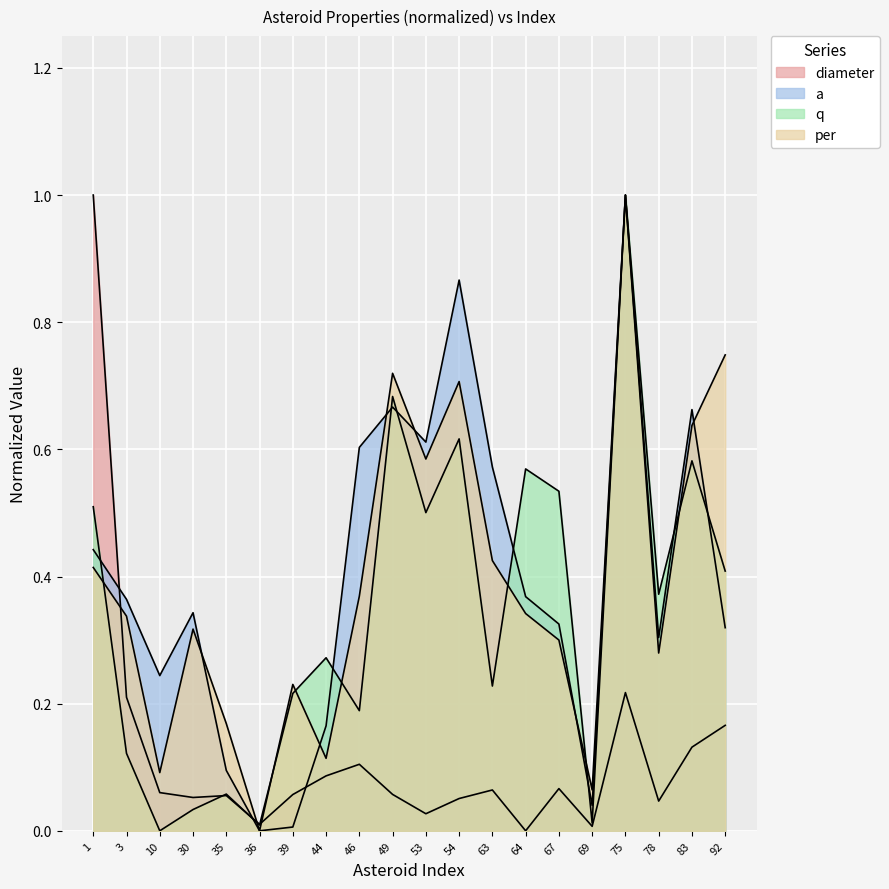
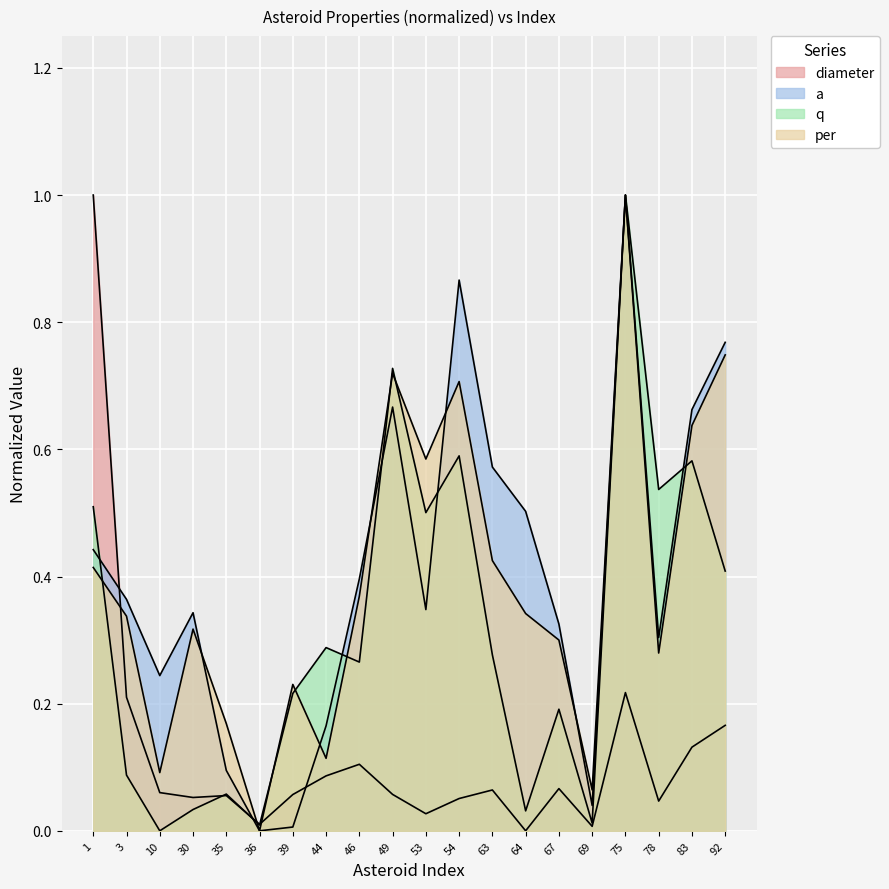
q, 3: 0.12 -> 0.09
q, 44: 0.27 -> 0.29
a, 46: 0.60 -> 0.40
q, 46: 0.19 -> 0.27
q, 49: 0.68 -> 0.73
a, 53: 0.61 -> 0.35
q, 54: 0.62 -> 0.59
q, 63: 0.23 -> 0.28
a, 64: 0.37 -> 0.50
q, 64: 0.57 -> 0.03
q, 67: 0.53 -> 0.19
q, 78: 0.37 -> 0.54
a, 92: 0.32 -> 0.77
